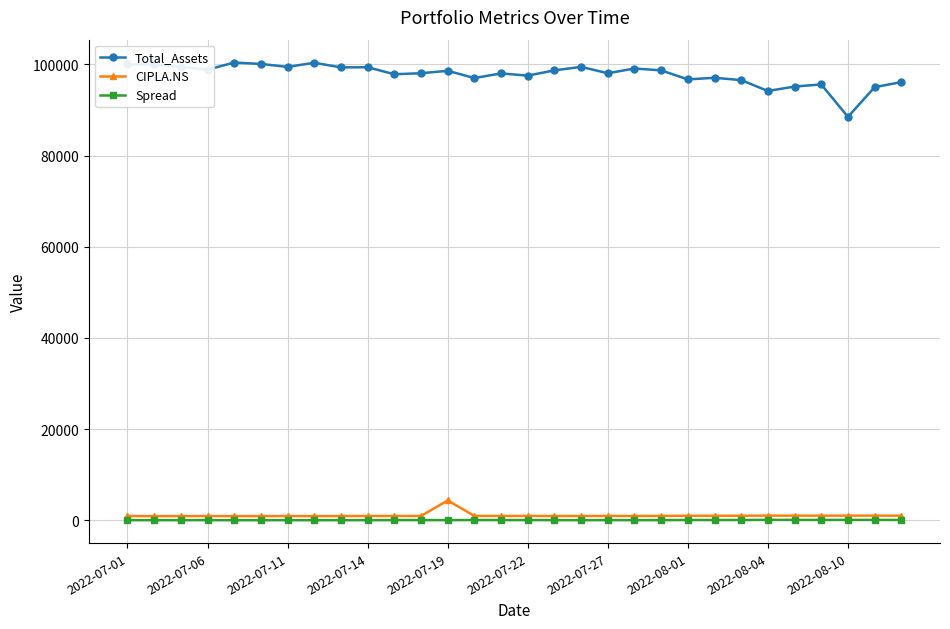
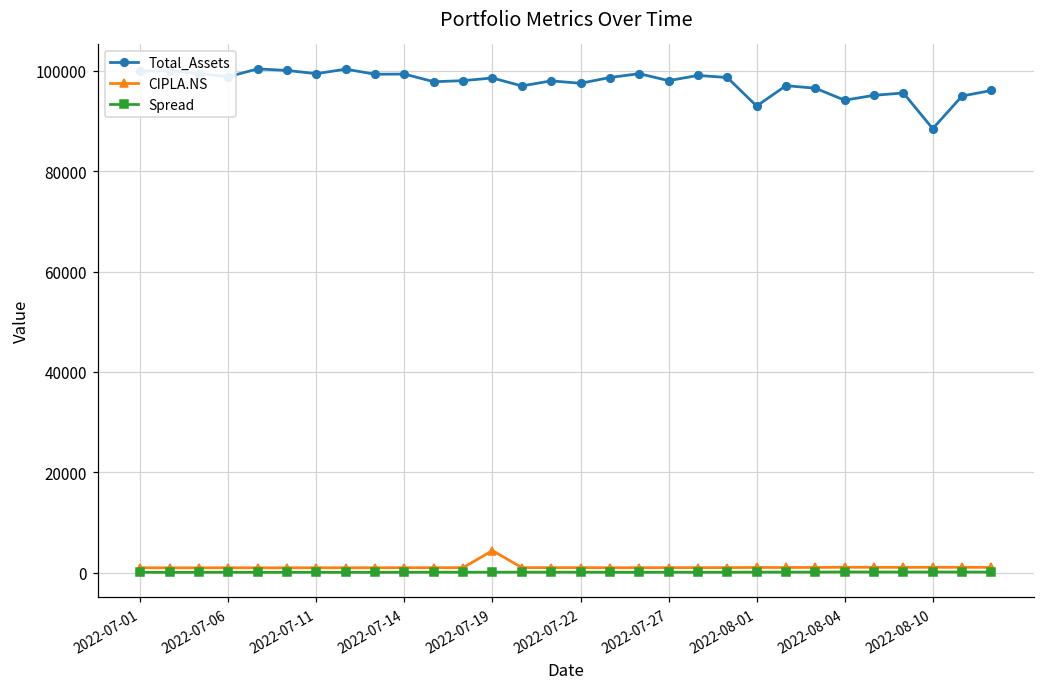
Total_Assets, 2022-08-01: 97000 -> 93000
